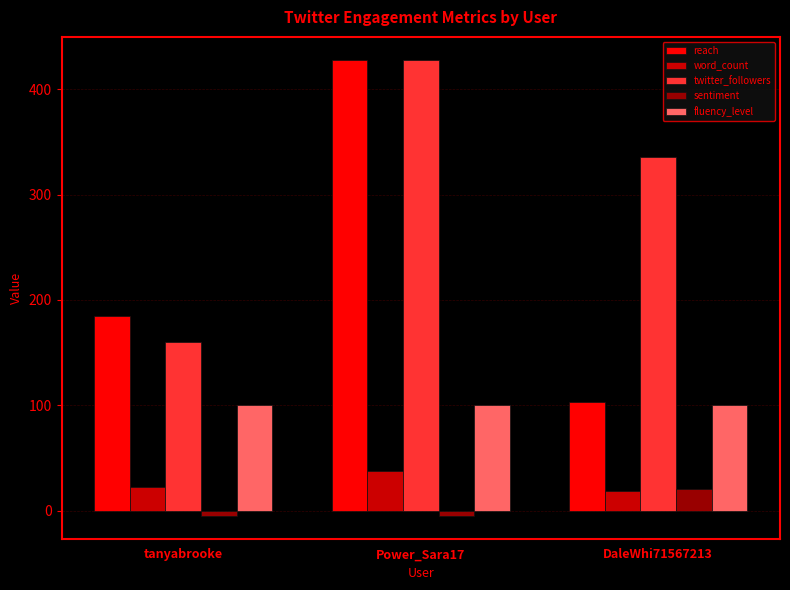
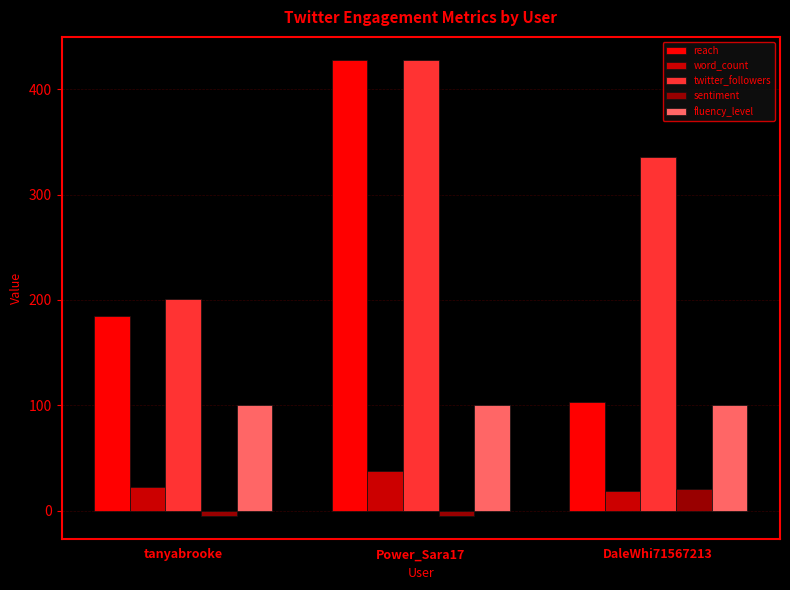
twitter_followers, tanyabrooke: 160 -> 201
